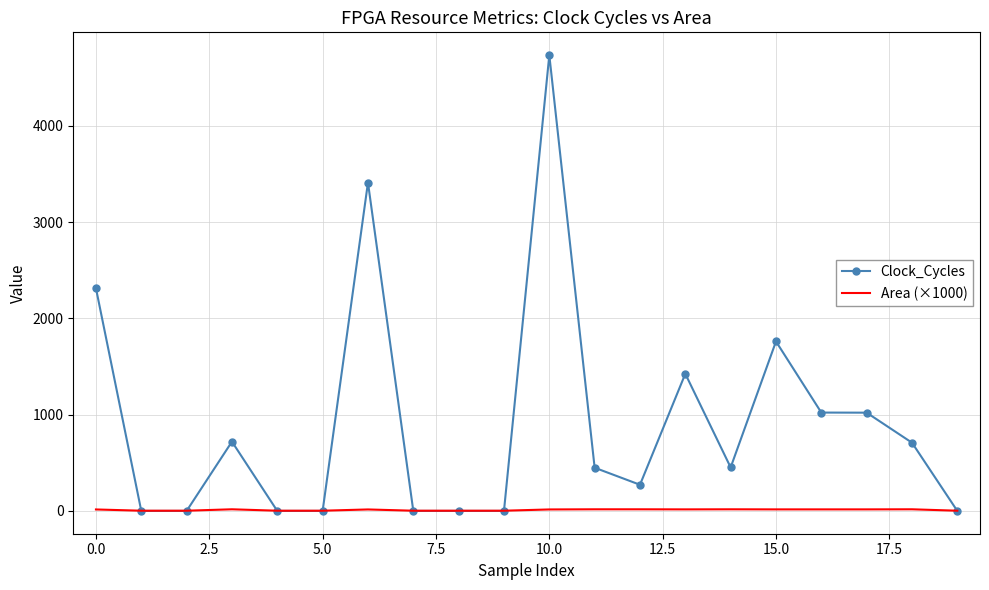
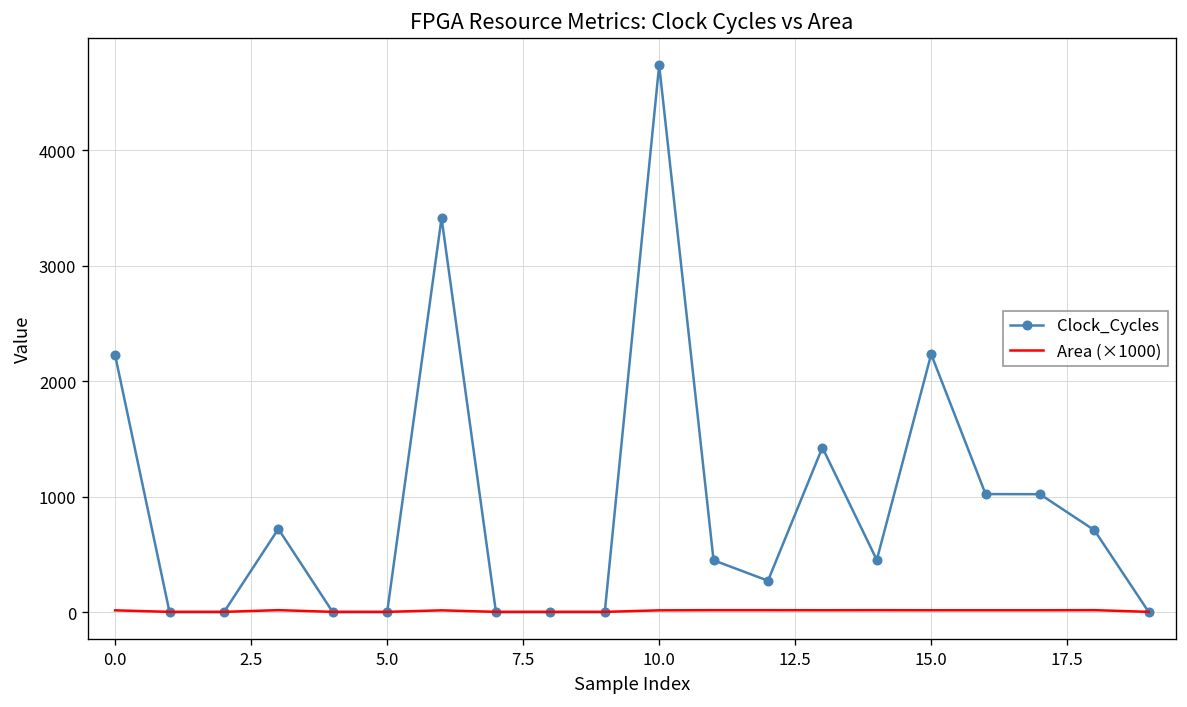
Clock_Cycles, 0.0: 2300 -> 2200
Clock_Cycles, 15.0: 1800 -> 2200
